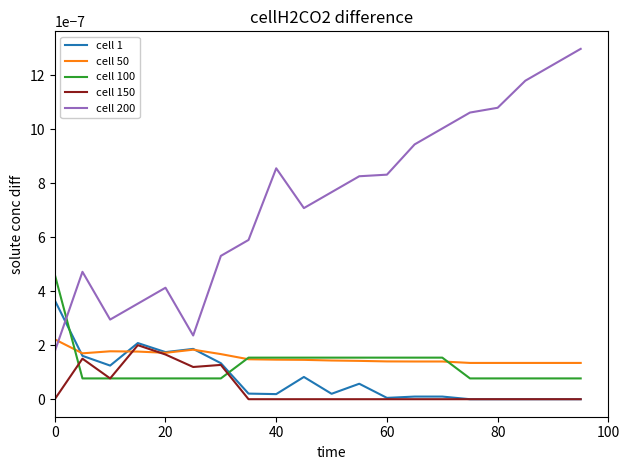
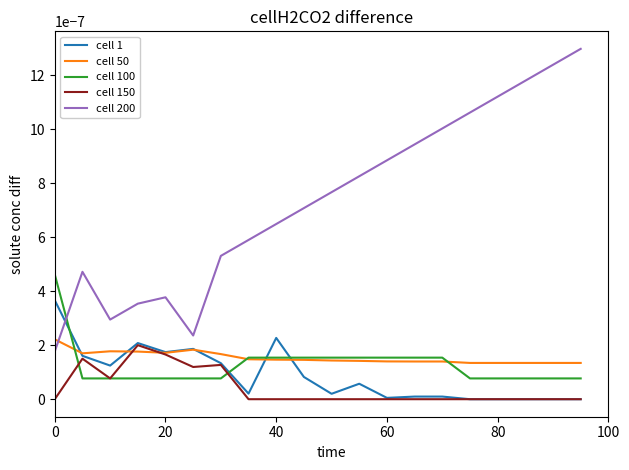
cell 200, 20: 0.00000041 -> 0.00000038
cell 1, 40: 0.00000002 -> 0.00000023
cell 200, 40: 0.00000086 -> 0.00000065
cell 200, 60: 0.00000083 -> 0.00000089
cell 200, 80: 0.00000108 -> 0.00000112
